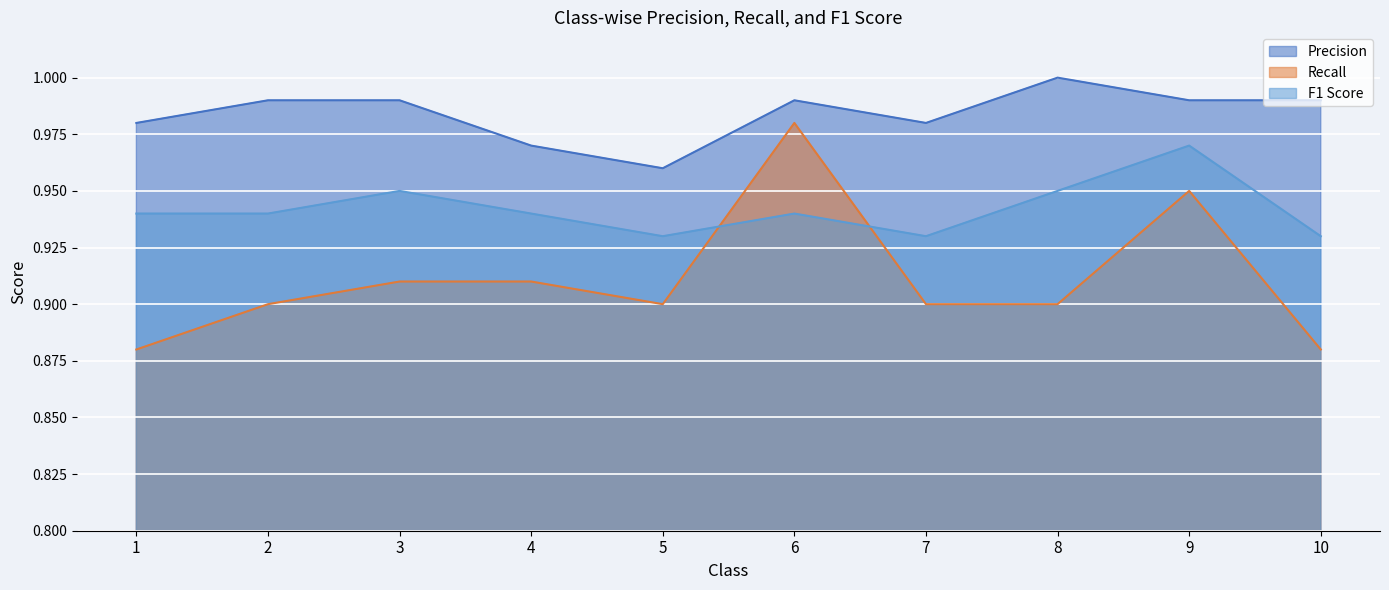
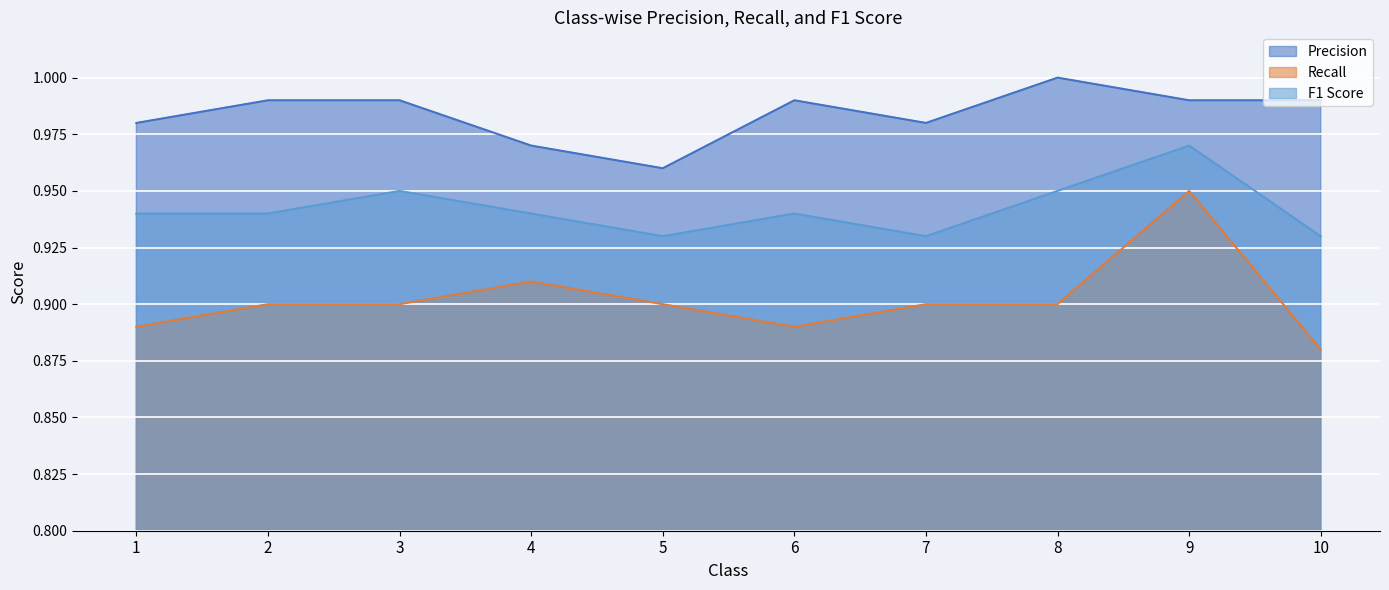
Recall, 1: 0.88 -> 0.89
Recall, 3: 0.91 -> 0.90
Recall, 6: 0.98 -> 0.89
